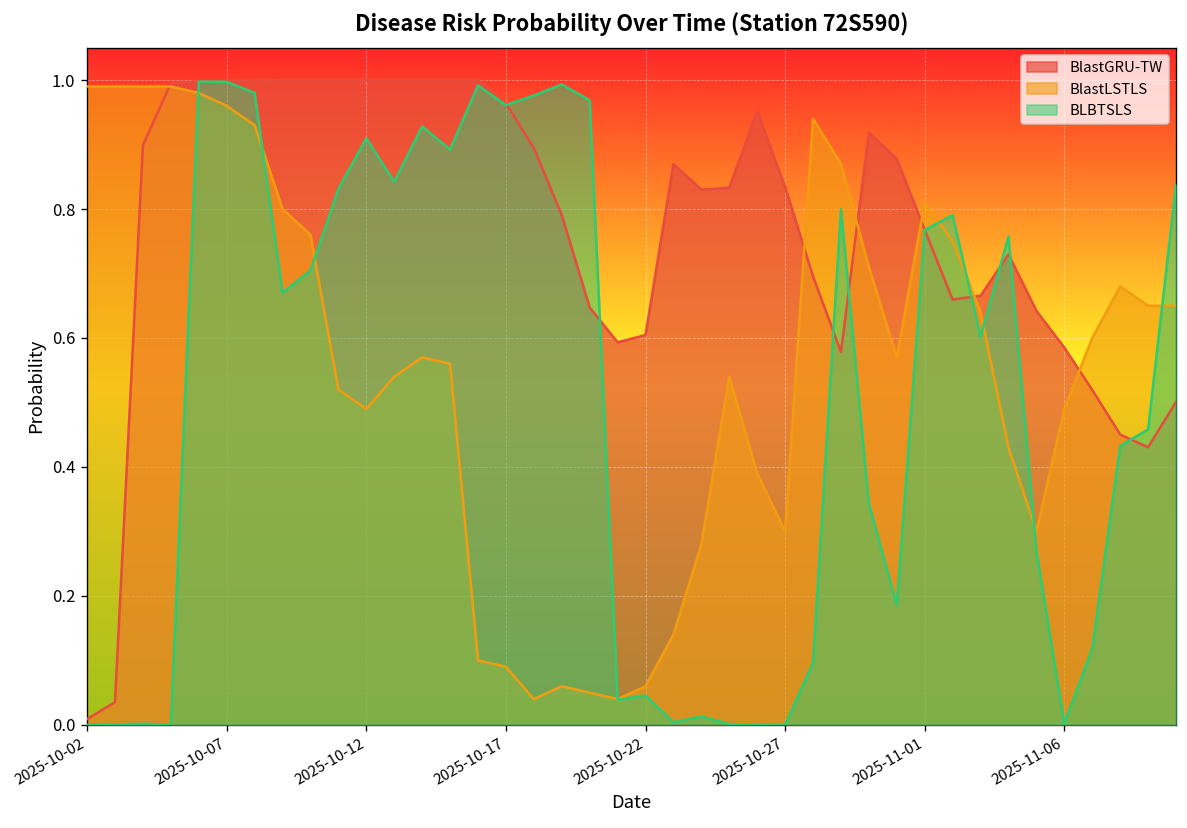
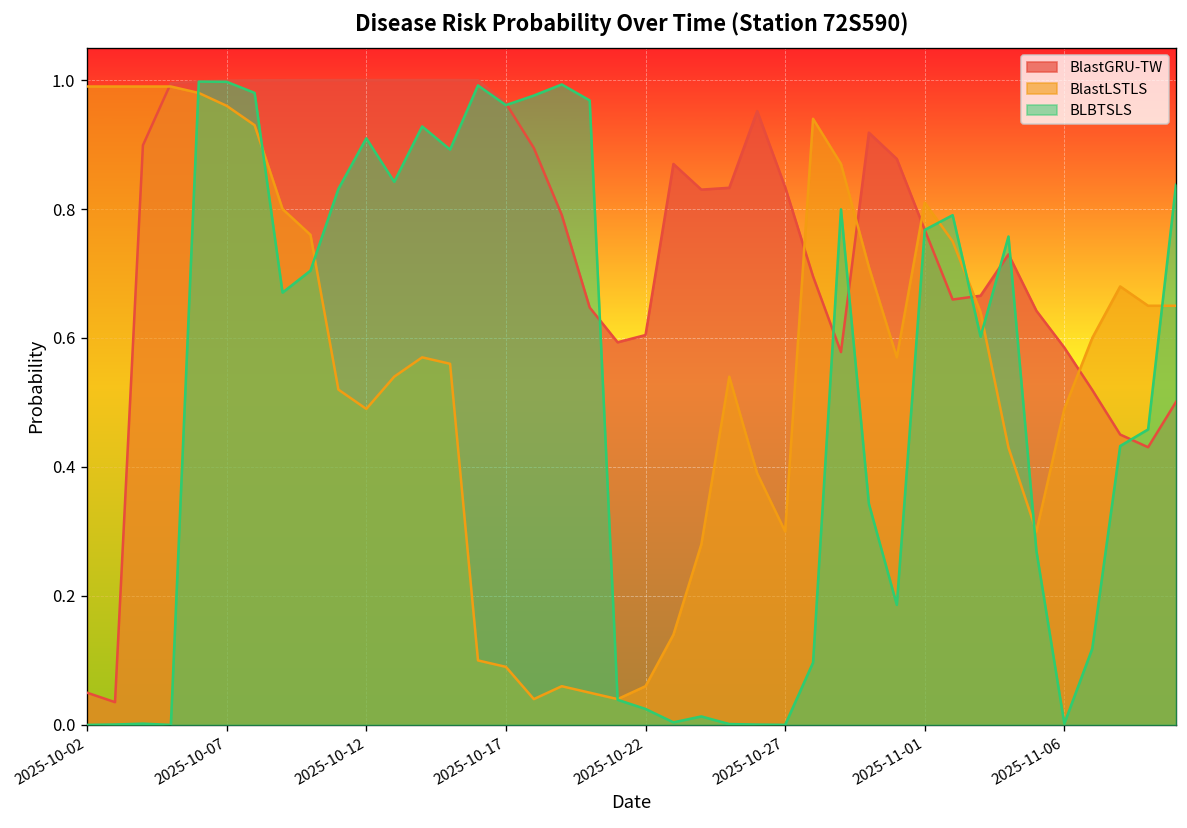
BlastGRU-TW, 2025-10-02: 0.01 -> 0.05
BLBTSLS, 2025-10-22: 0.05 -> 0.02
